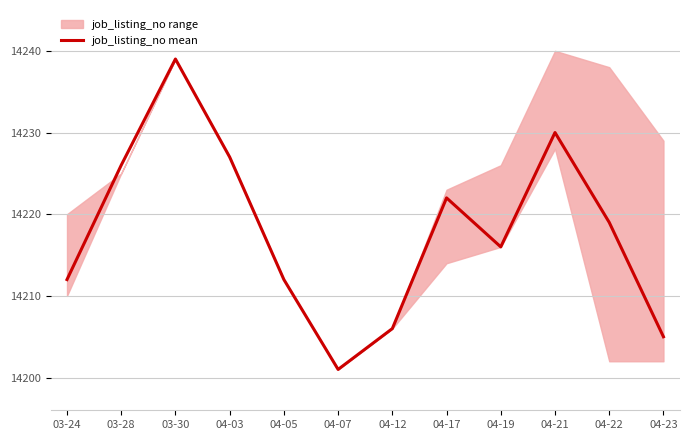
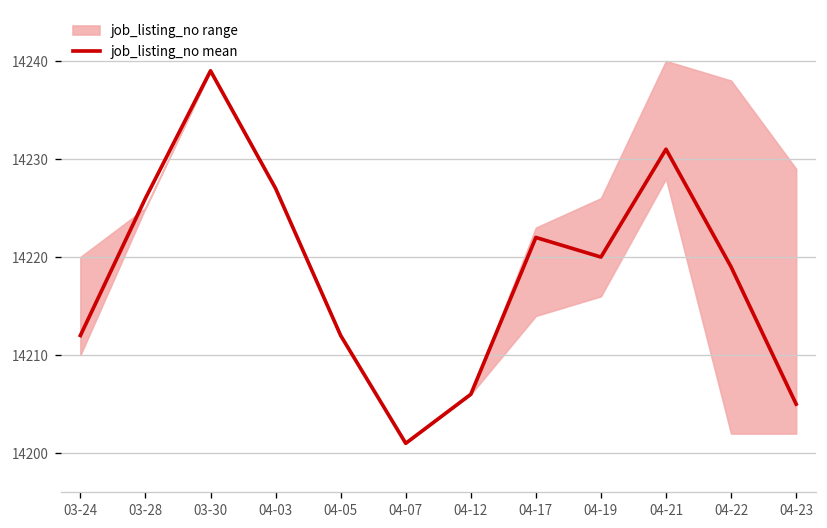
job_listing_no mean, 04-19: 14216 -> 14220
job_listing_no mean, 04-21: 14230 -> 14231
